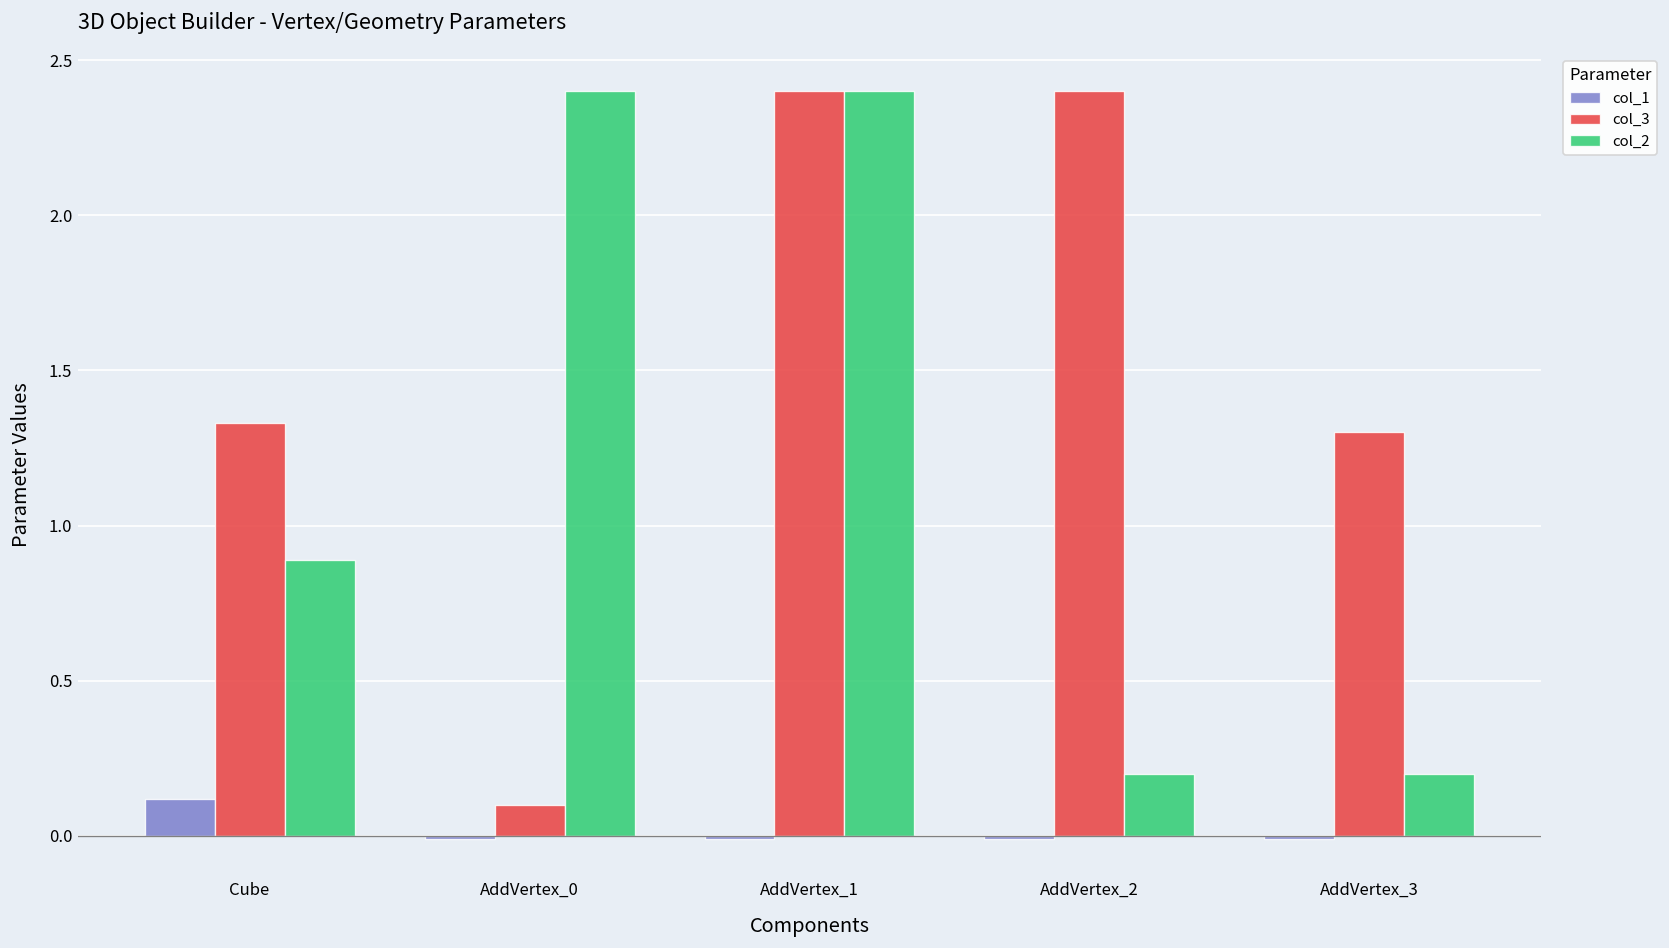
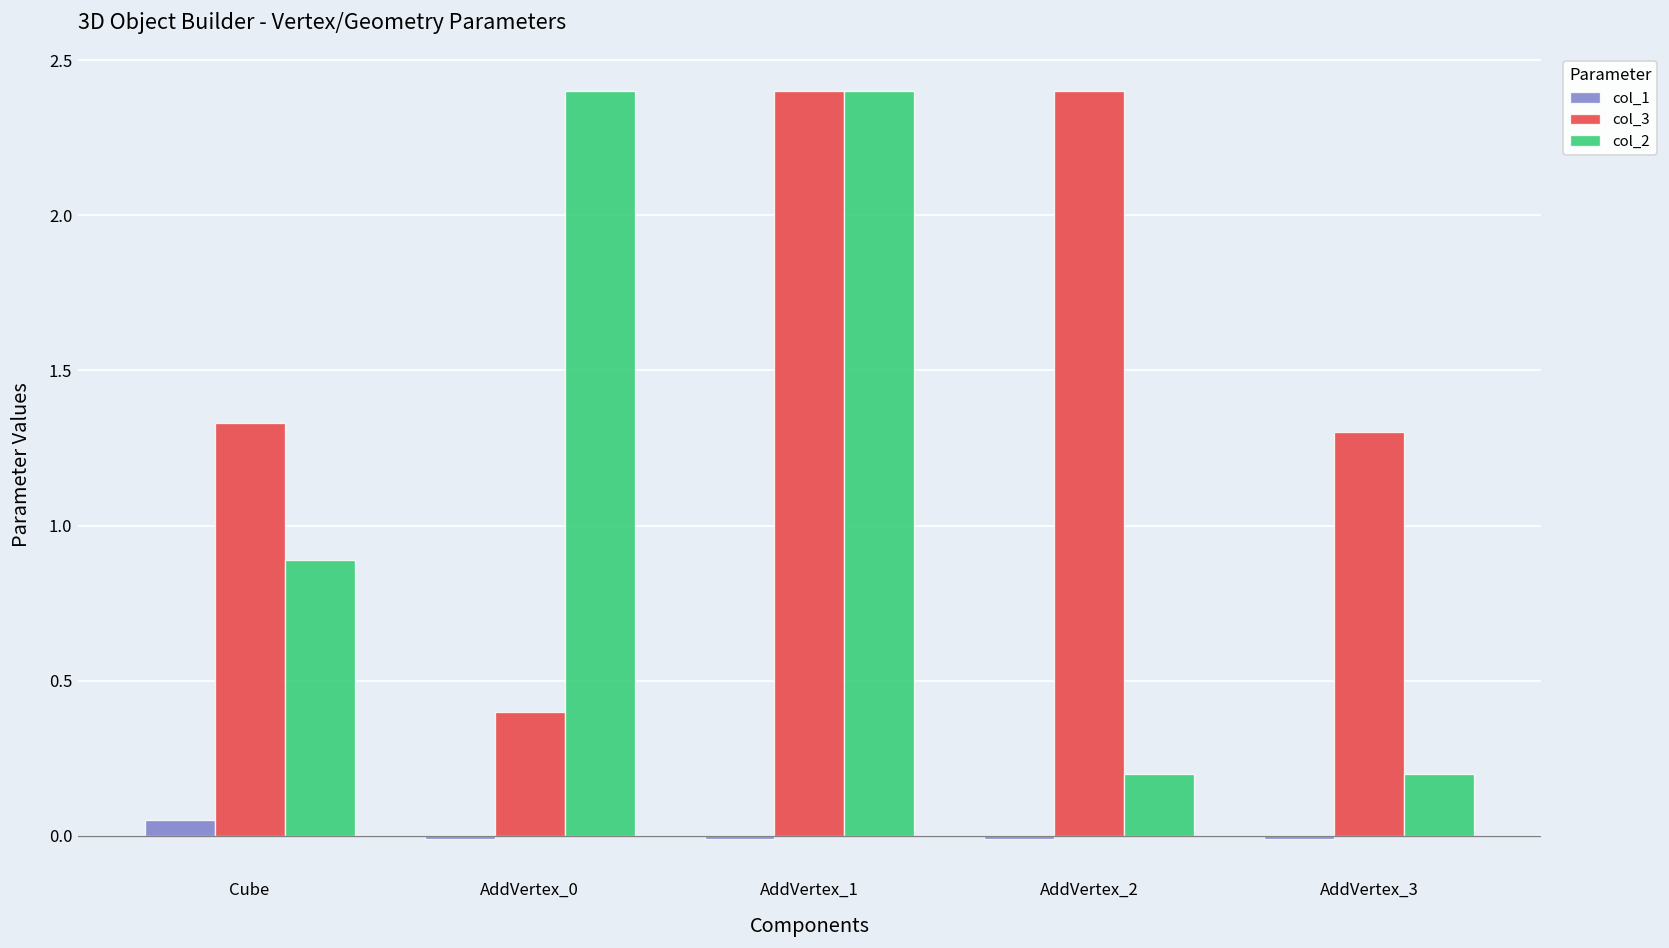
col_1, Cube: 0.12 -> 0.05
col_3, AddVertex_0: 0.1 -> 0.4
